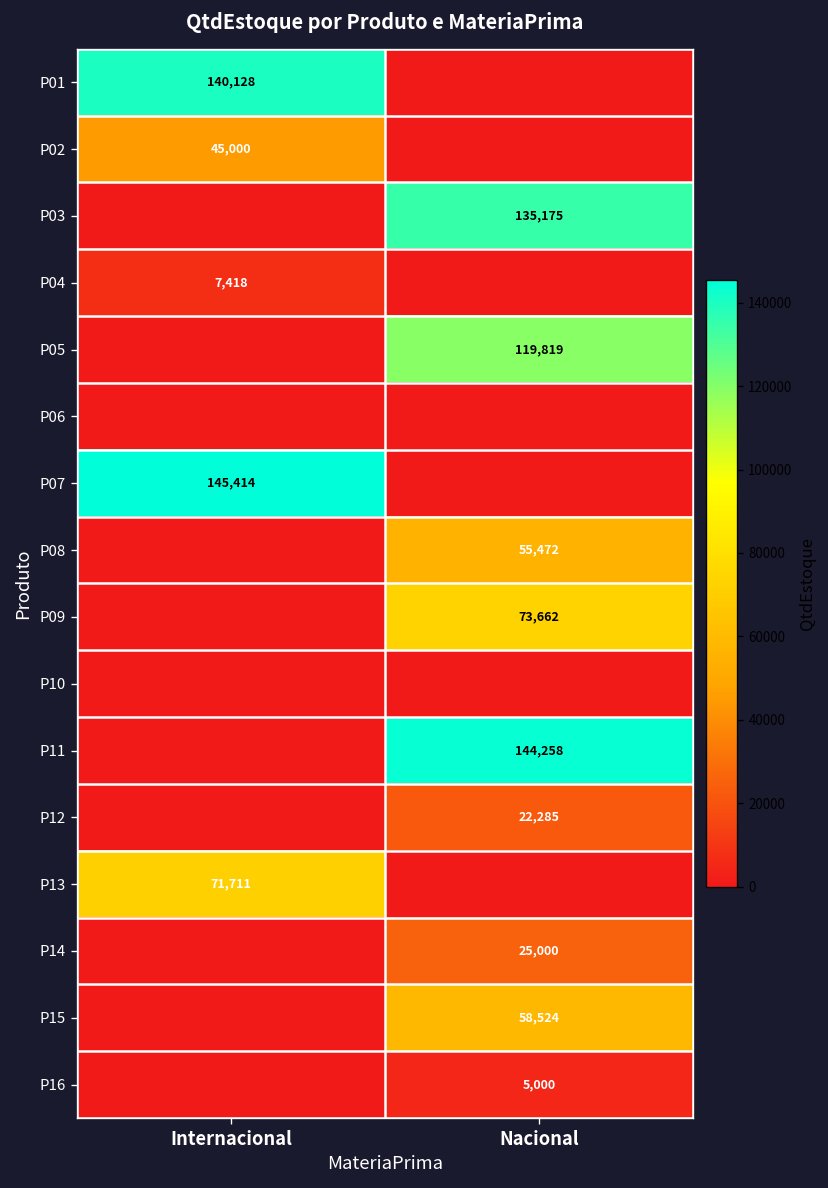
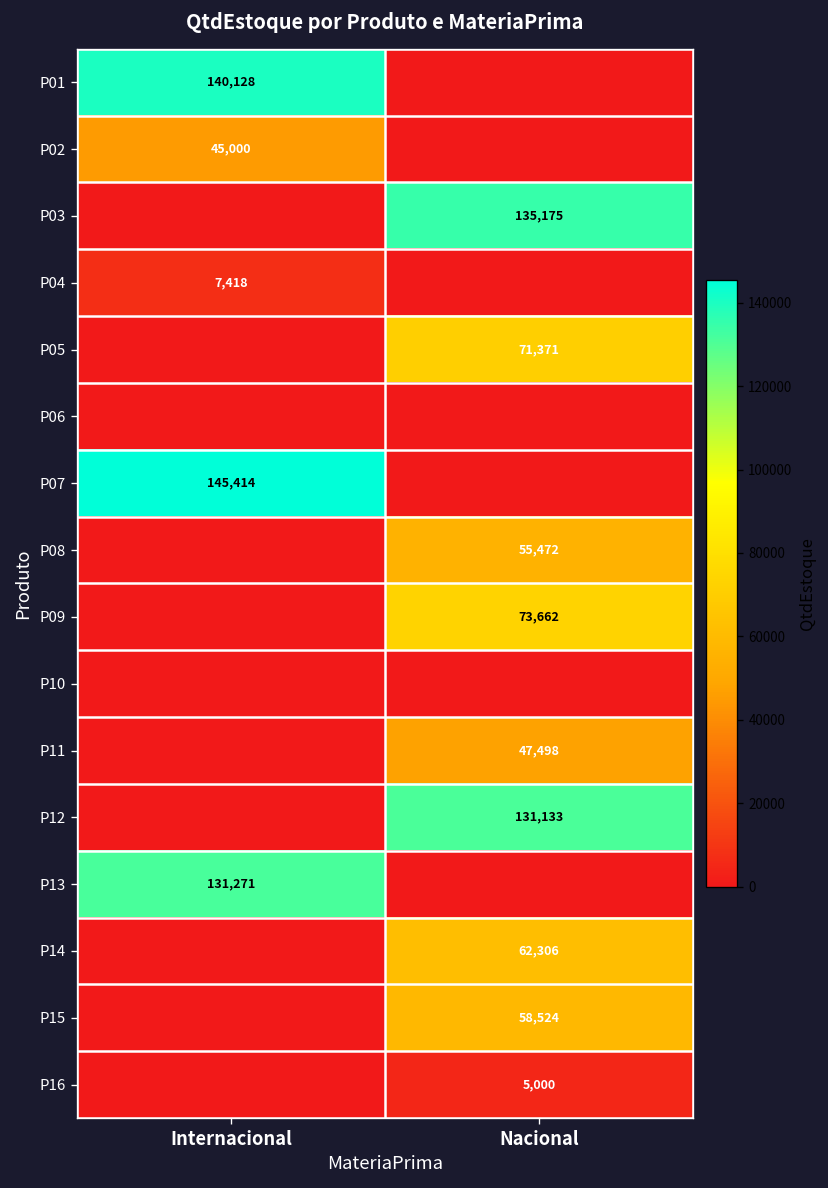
P05, Nacional: 119,819 -> 71,371
P11, Nacional: 144,258 -> 47,498
P12, Nacional: 22,285 -> 131,133
P13, Internacional: 71,711 -> 131,271
P14, Nacional: 25,000 -> 62,306
